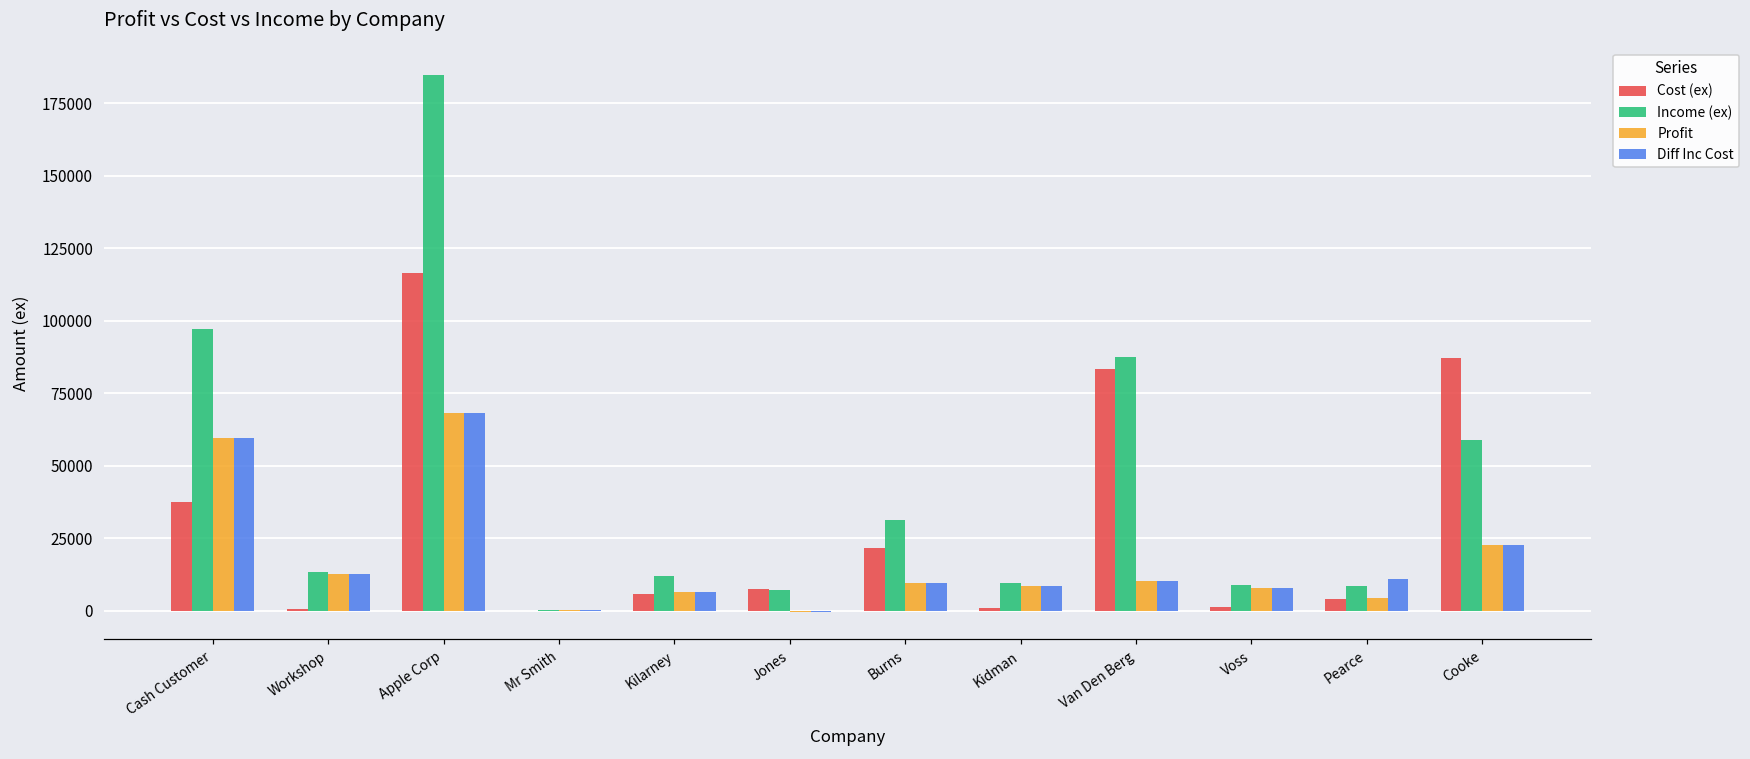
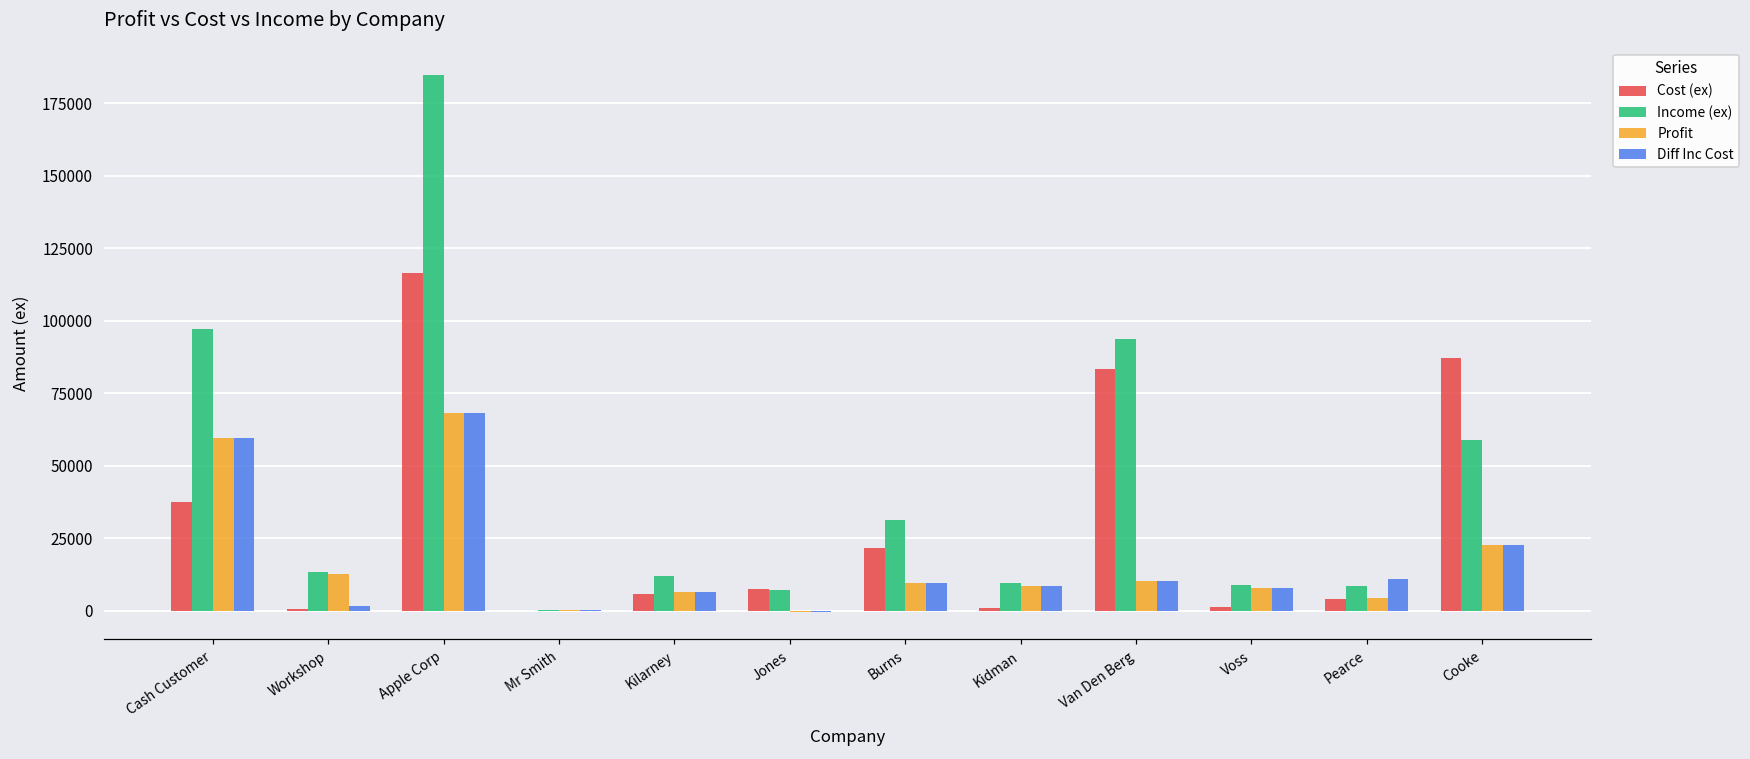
Diff Inc Cost, Workshop: 13000 -> 2000
Income (ex), Van Den Berg: 87000 -> 94000
